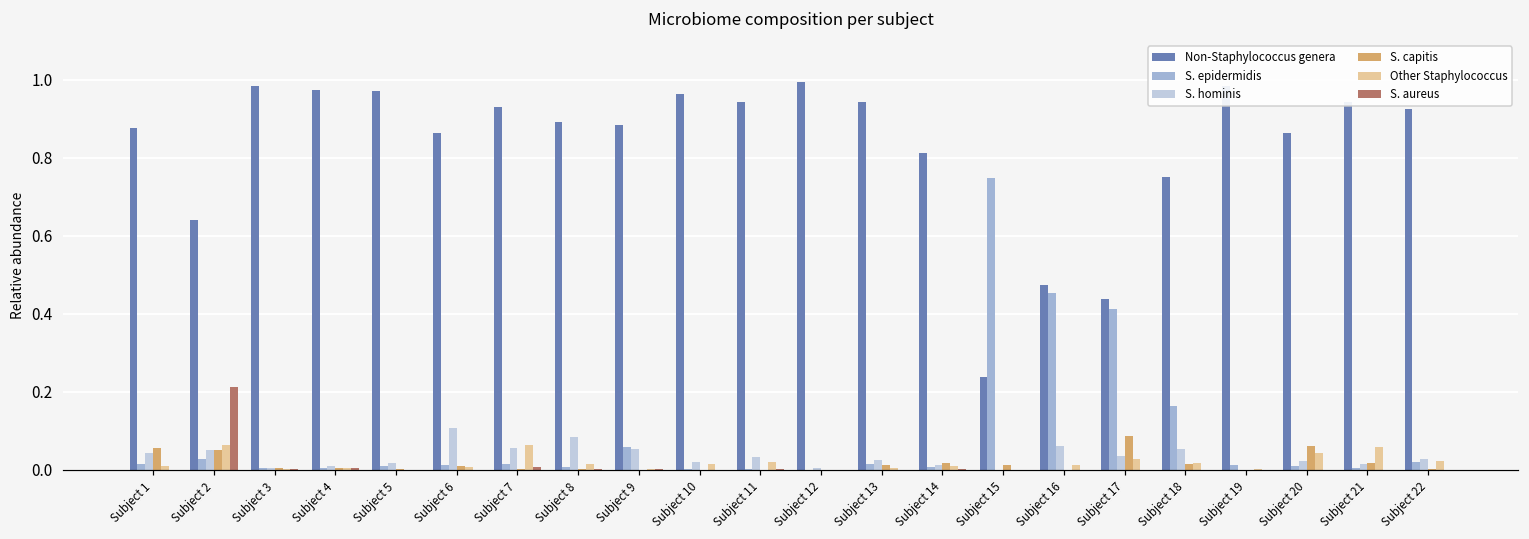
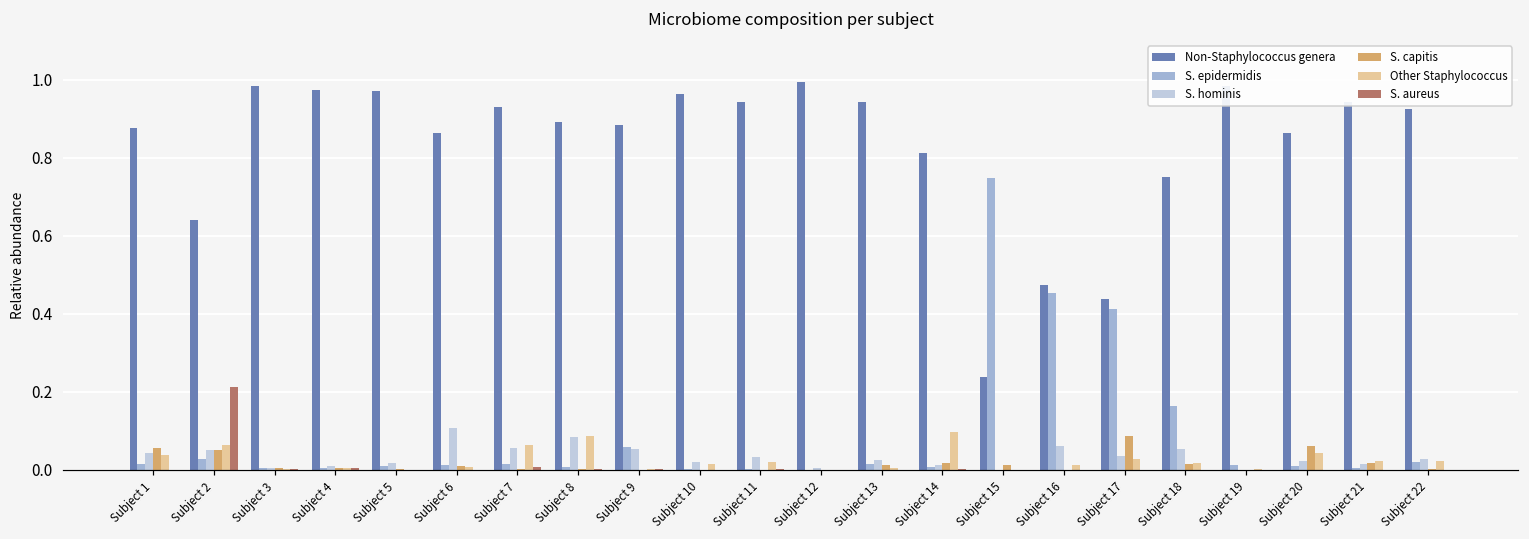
Other Staphylococcus, Subject 1: 0.01 -> 0.04
Other Staphylococcus, Subject 8: 0.02 -> 0.09
Other Staphylococcus, Subject 14: 0.01 -> 0.10
Other Staphylococcus, Subject 21: 0.06 -> 0.02
